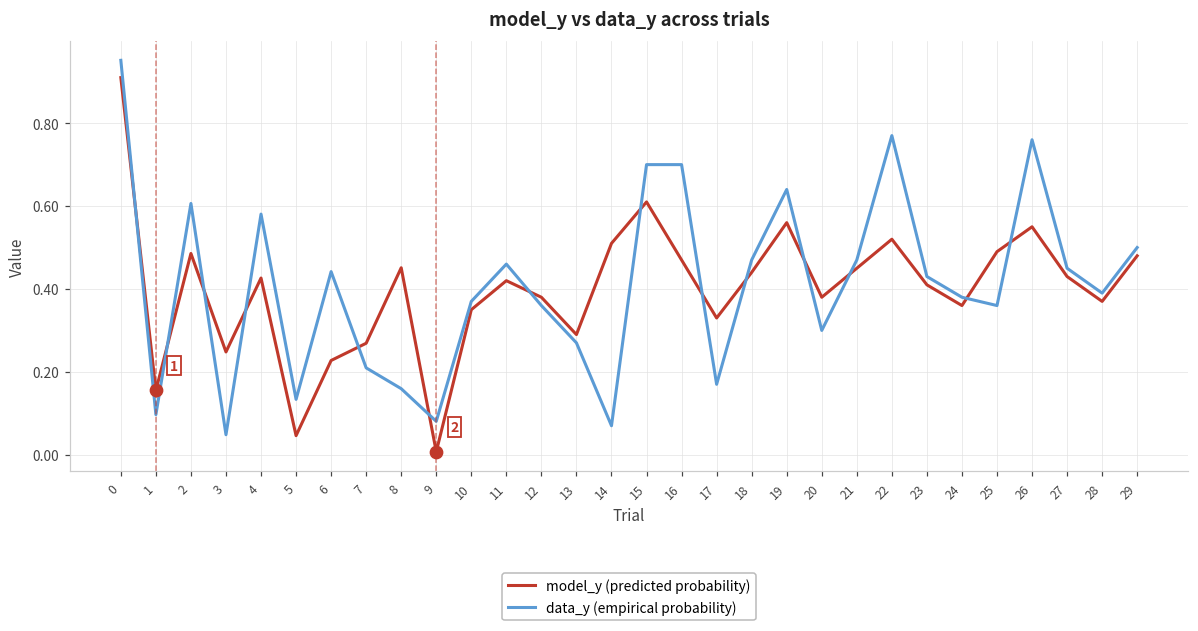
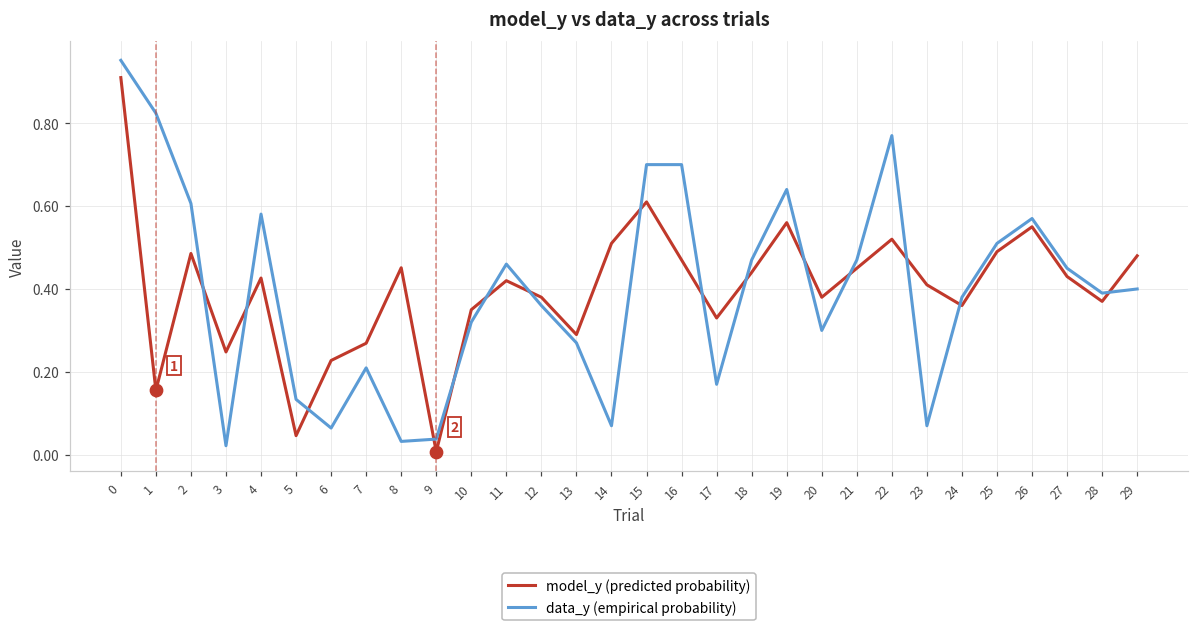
data_y (empirical probability), 1: 0.10 -> 0.82
data_y (empirical probability), 3: 0.05 -> 0.02
data_y (empirical probability), 6: 0.44 -> 0.06
data_y (empirical probability), 8: 0.16 -> 0.03
data_y (empirical probability), 9: 0.08 -> 0.04
data_y (empirical probability), 10: 0.37 -> 0.32
data_y (empirical probability), 23: 0.43 -> 0.07
data_y (empirical probability), 25: 0.36 -> 0.51
data_y (empirical probability), 26: 0.76 -> 0.57
data_y (empirical probability), 29: 0.5 -> 0.4
